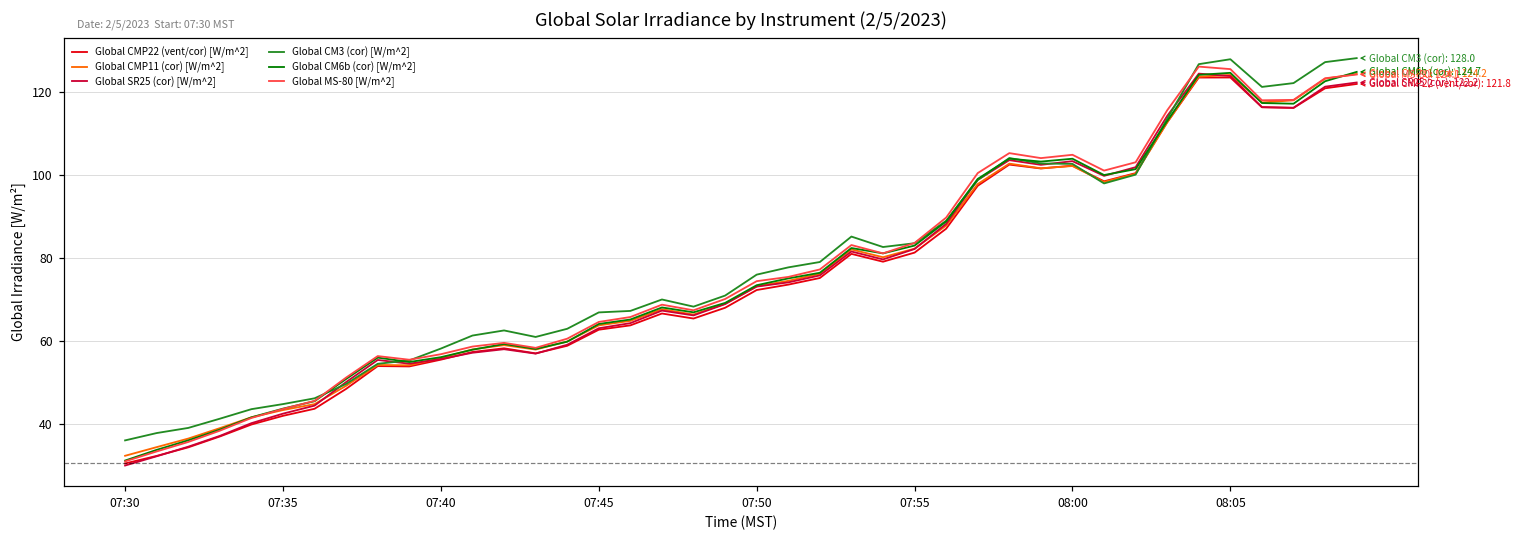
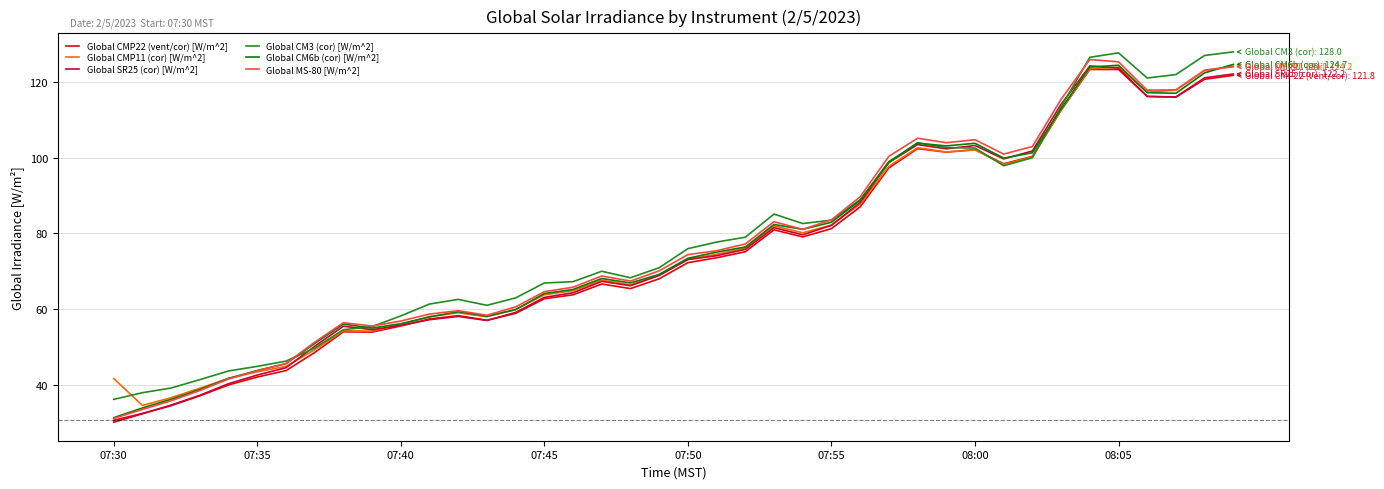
Global CMP11 (cor) [W/m^2], 07:30: 32 -> 42
